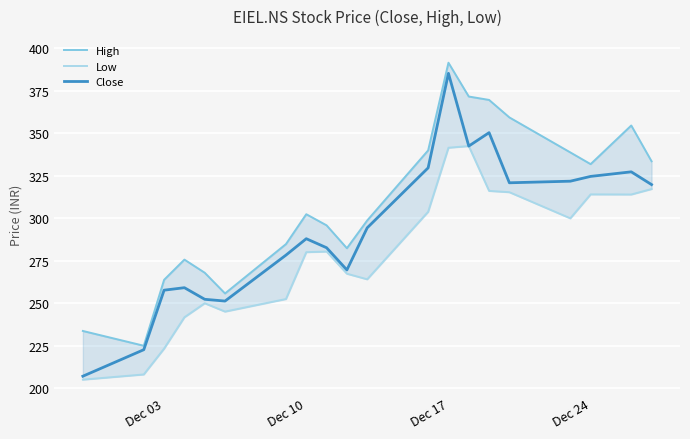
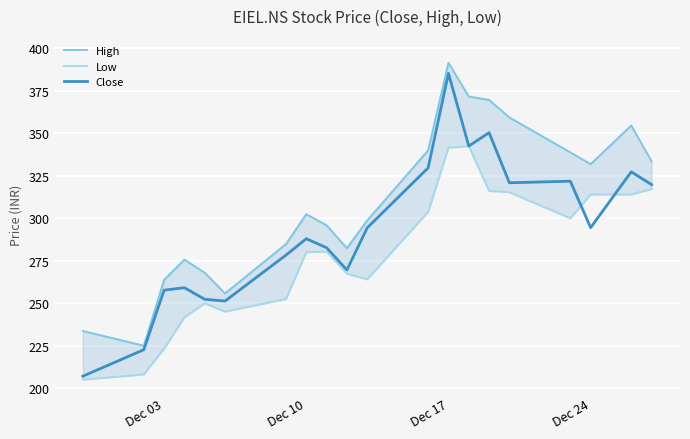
Close, Dec 24: 325 -> 295
